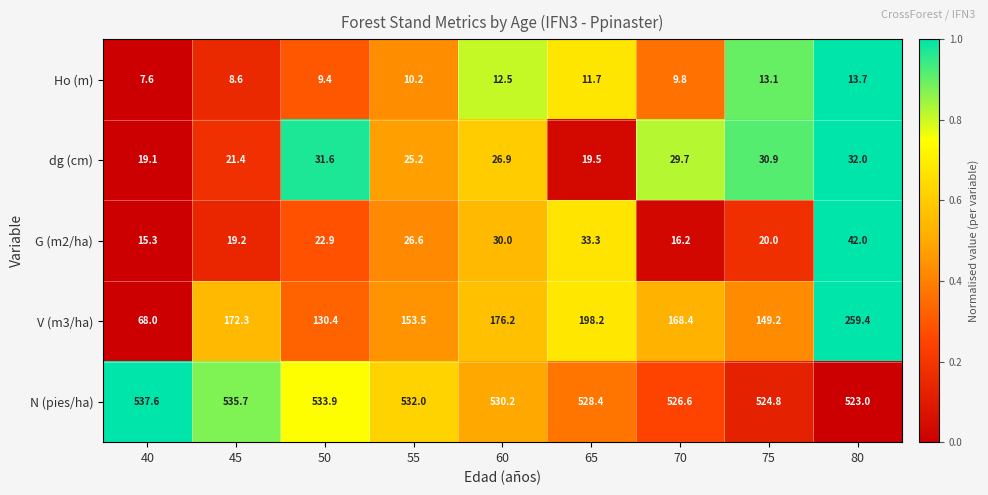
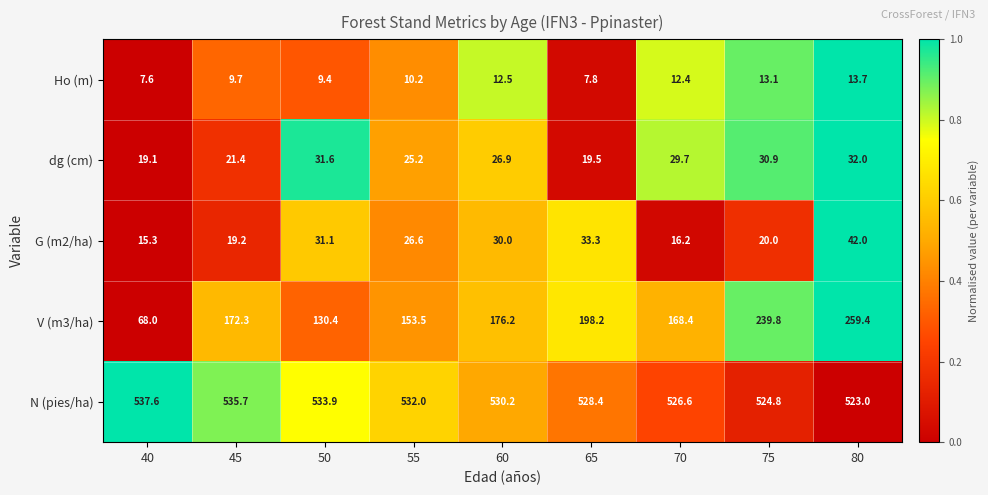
Ho (m), 45: 8.6 -> 9.7
Ho (m), 65: 11.7 -> 7.8
Ho (m), 70: 9.8 -> 12.4
G (m2/ha), 50: 22.9 -> 31.1
V (m3/ha), 75: 149.2 -> 239.8
